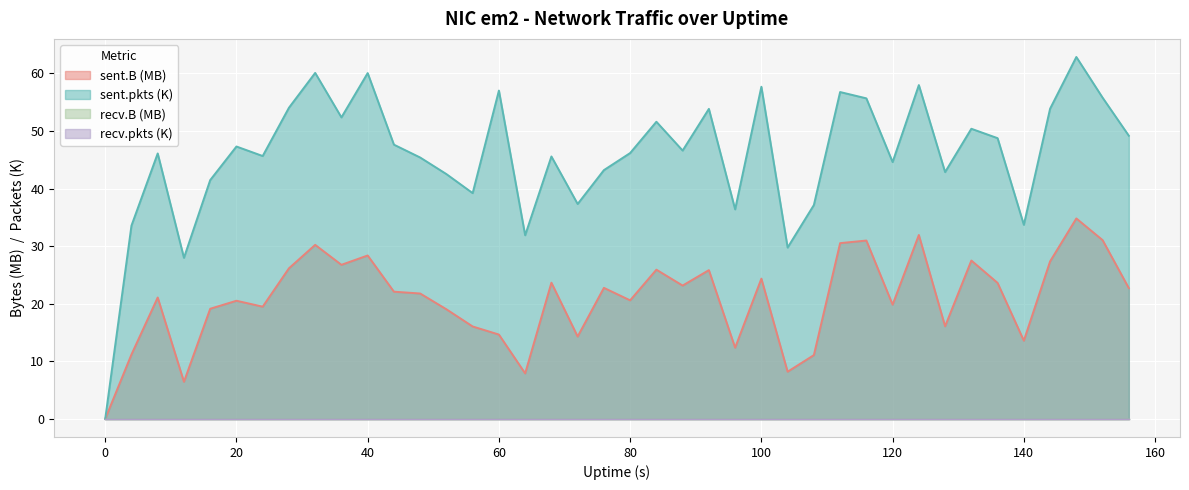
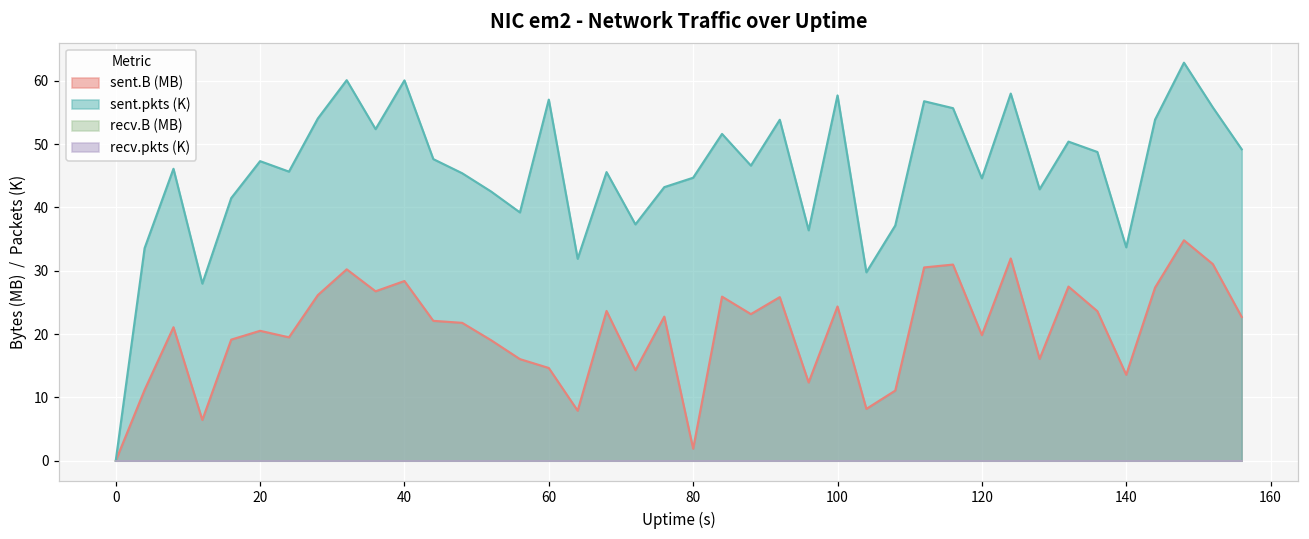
sent.B (MB), 80: 21 -> 2
sent.pkts (K), 80: 46 -> 45
